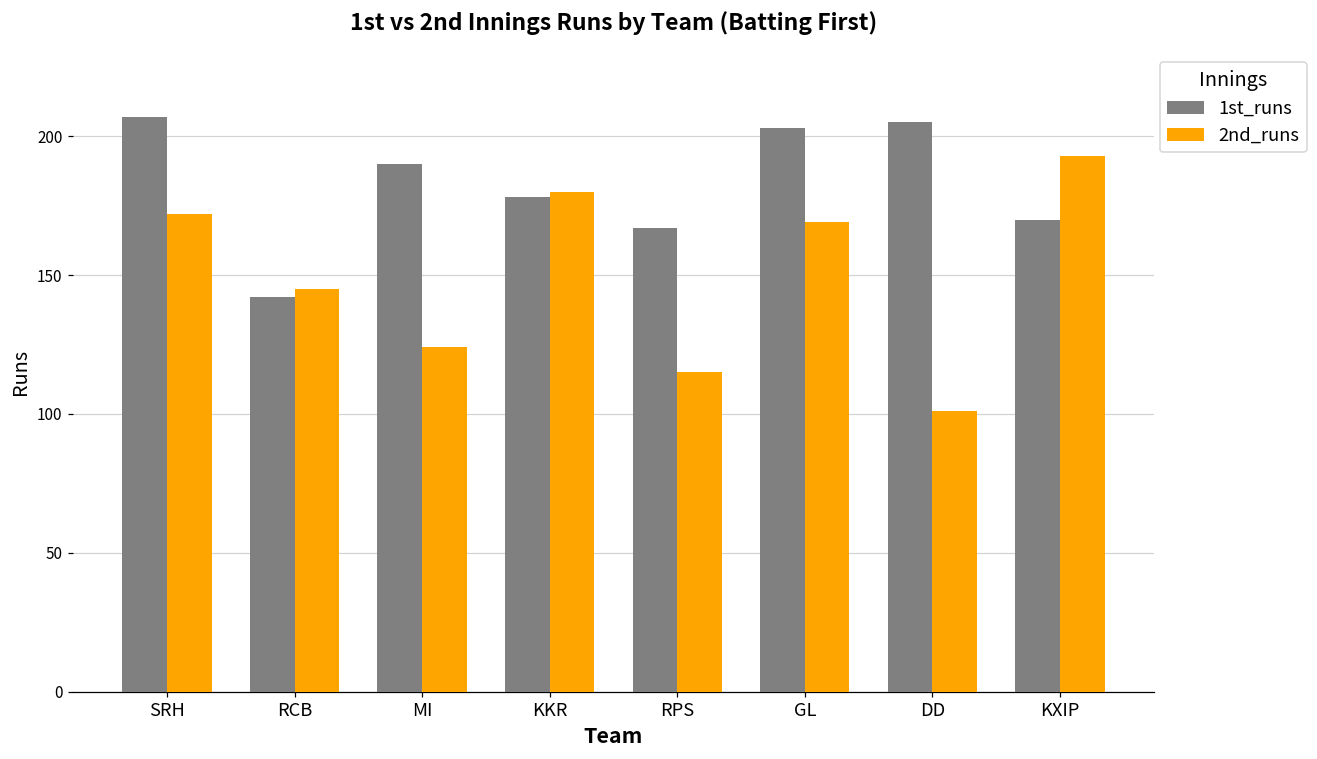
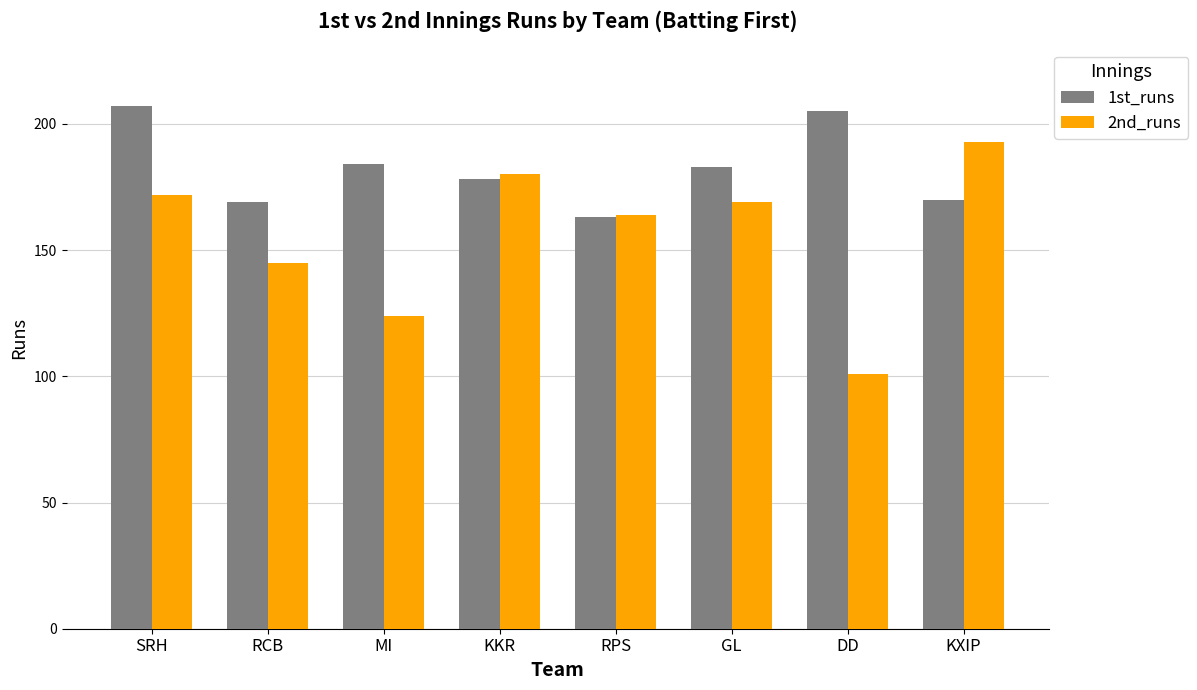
1st_runs, RCB: 142 -> 169
1st_runs, MI: 190 -> 184
1st_runs, RPS: 167 -> 163
2nd_runs, RPS: 115 -> 164
1st_runs, GL: 203 -> 183
